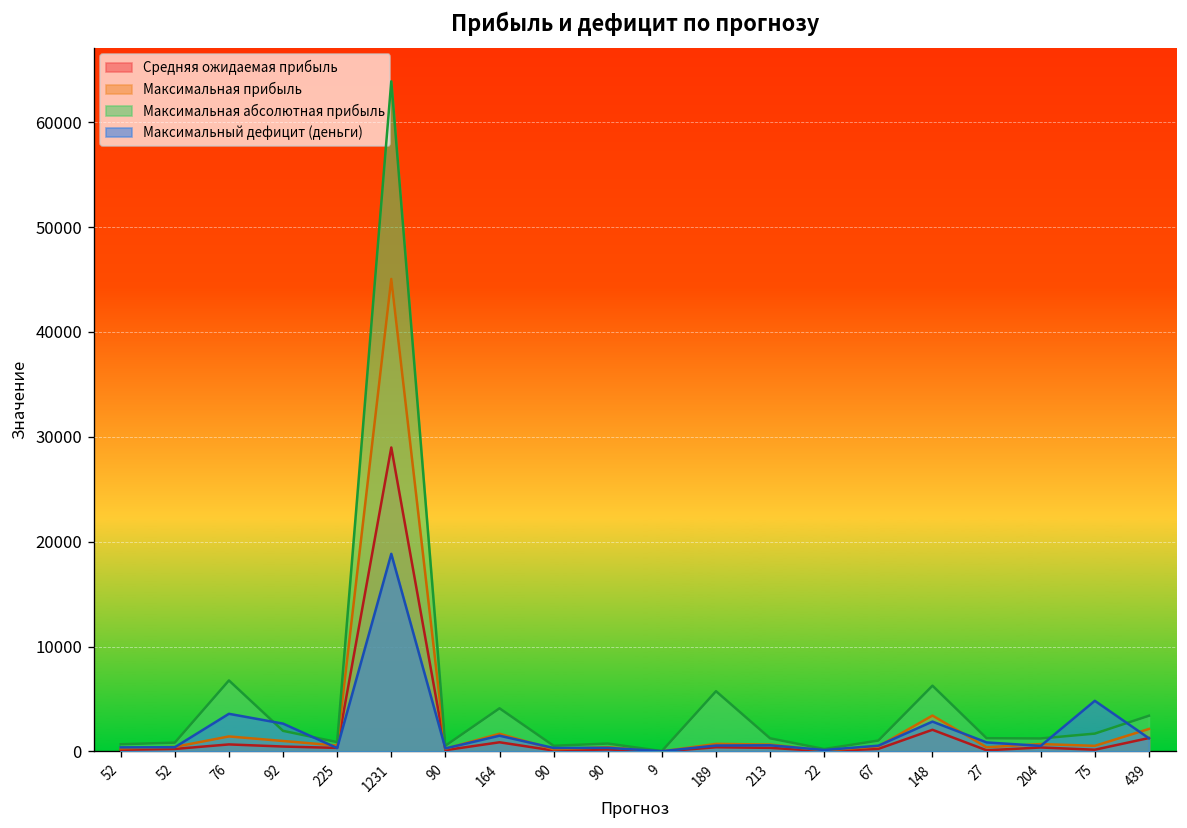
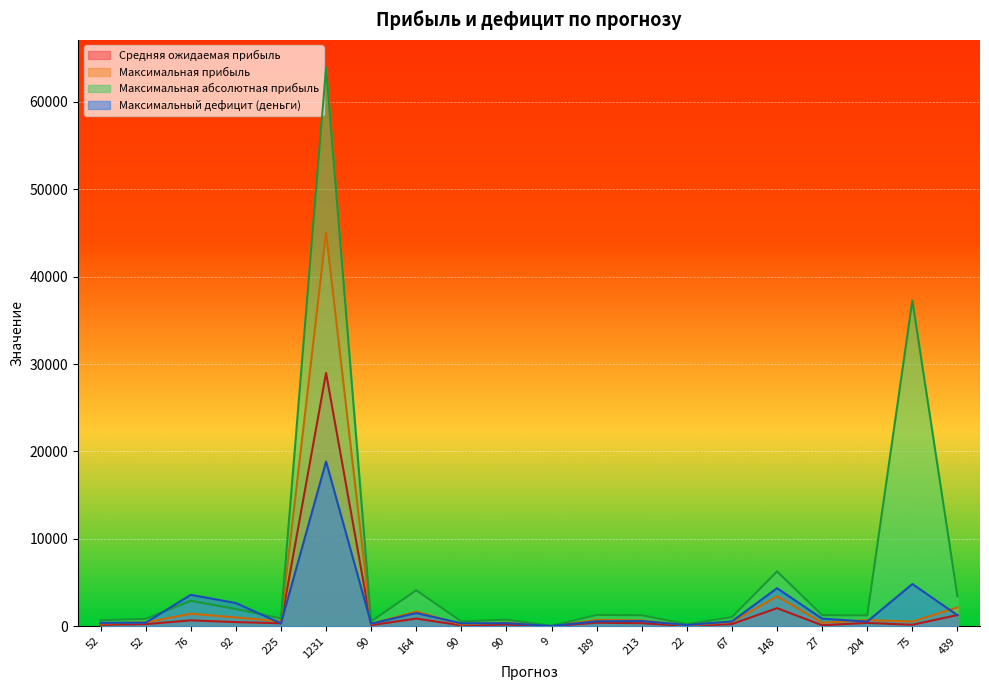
Максимальная абсолютная прибыль, 76: 7000 -> 3000
Максимальная абсолютная прибыль, 189: 6000 -> 1000
Максимальный дефицит (деньги), 148: 3000 -> 4000
Максимальная абсолютная прибыль, 75: 2000 -> 37000
